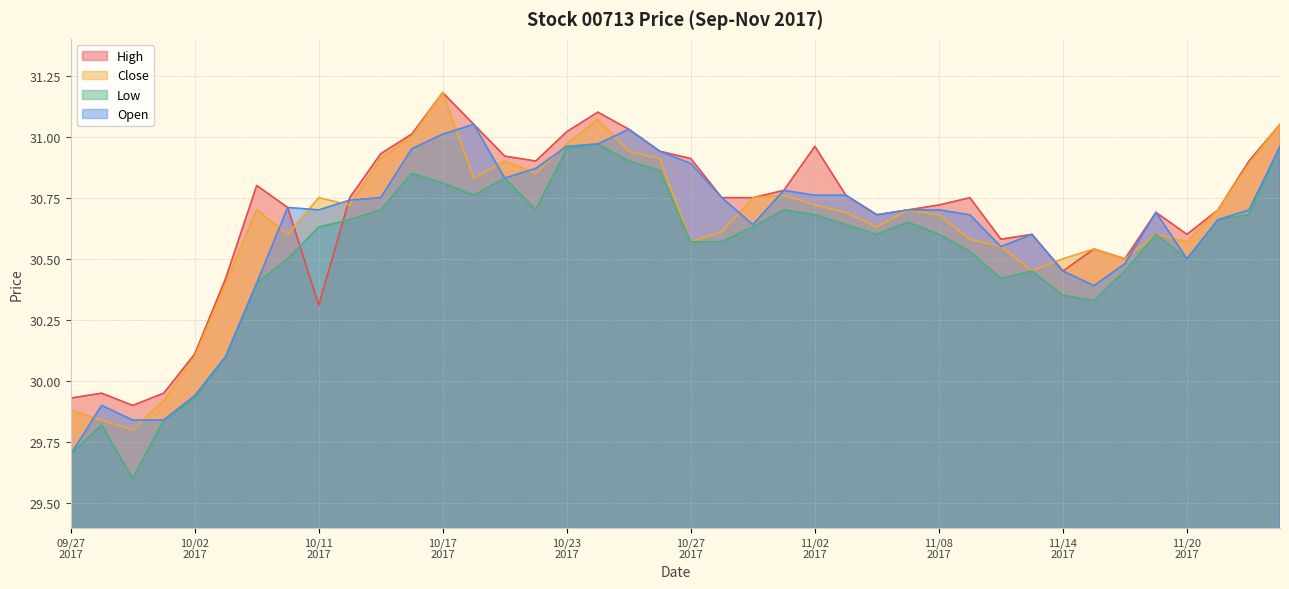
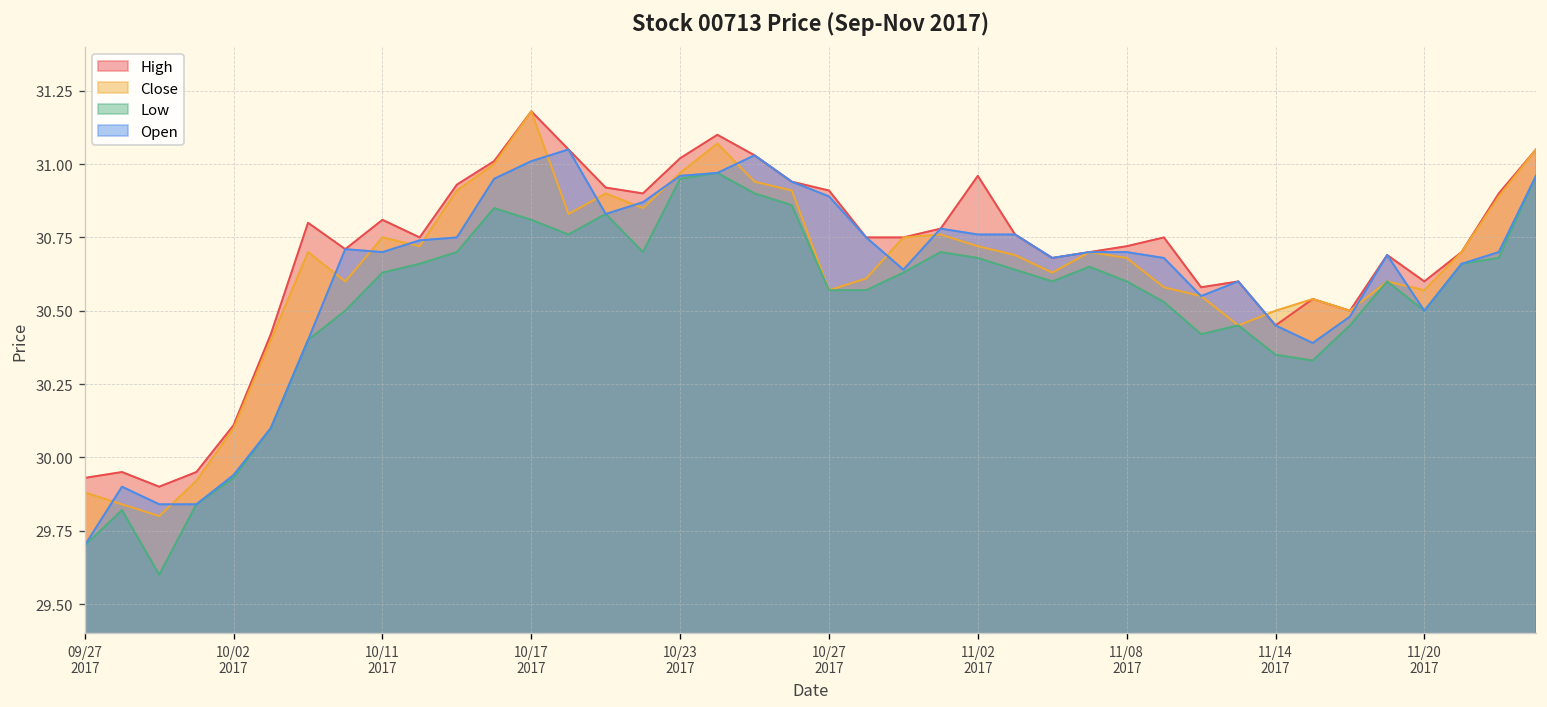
High, 10/11 2017: 30.31 -> 30.81
